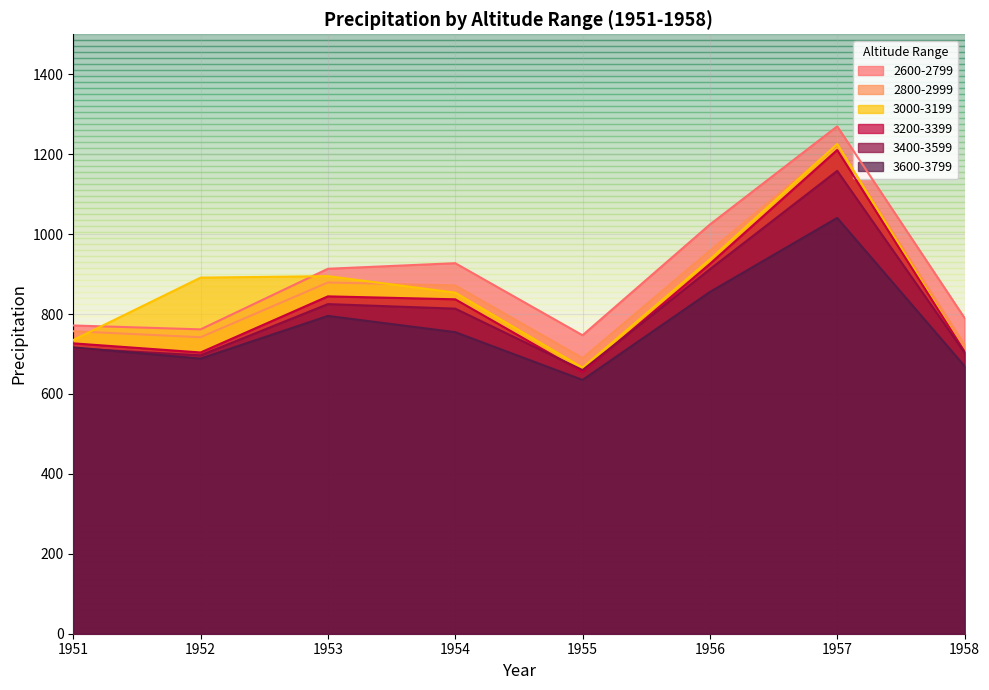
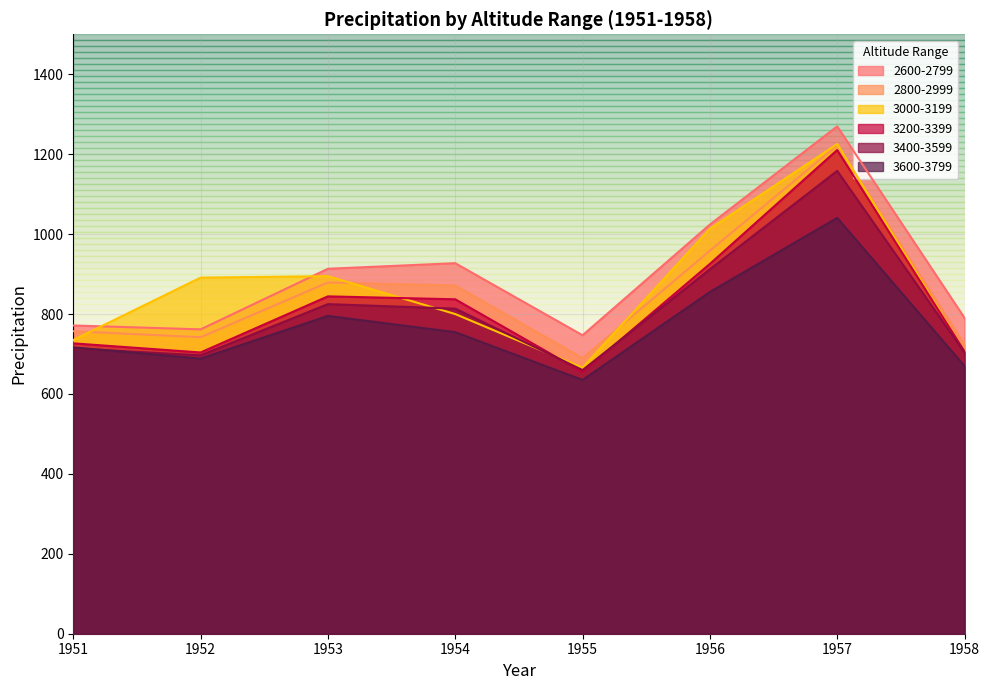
3000-3199, 1954: 850 -> 800
3000-3199, 1956: 940 -> 1010
